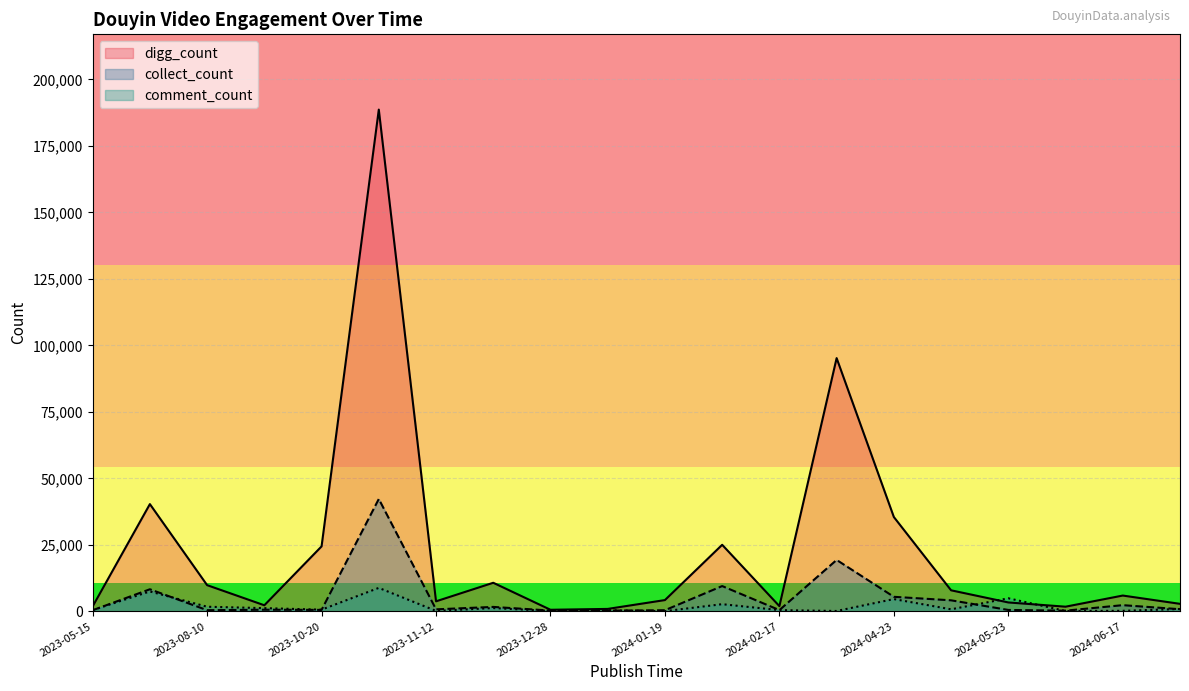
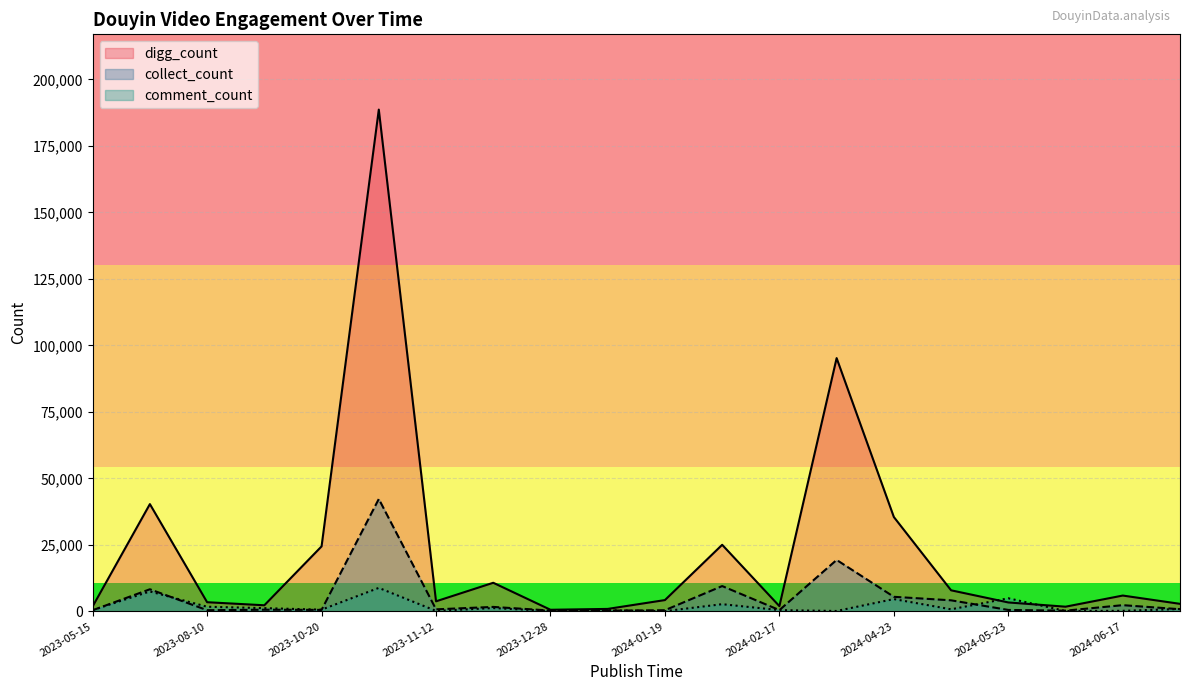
digg_count, 2023-08-10: 10,000 -> 3,000
